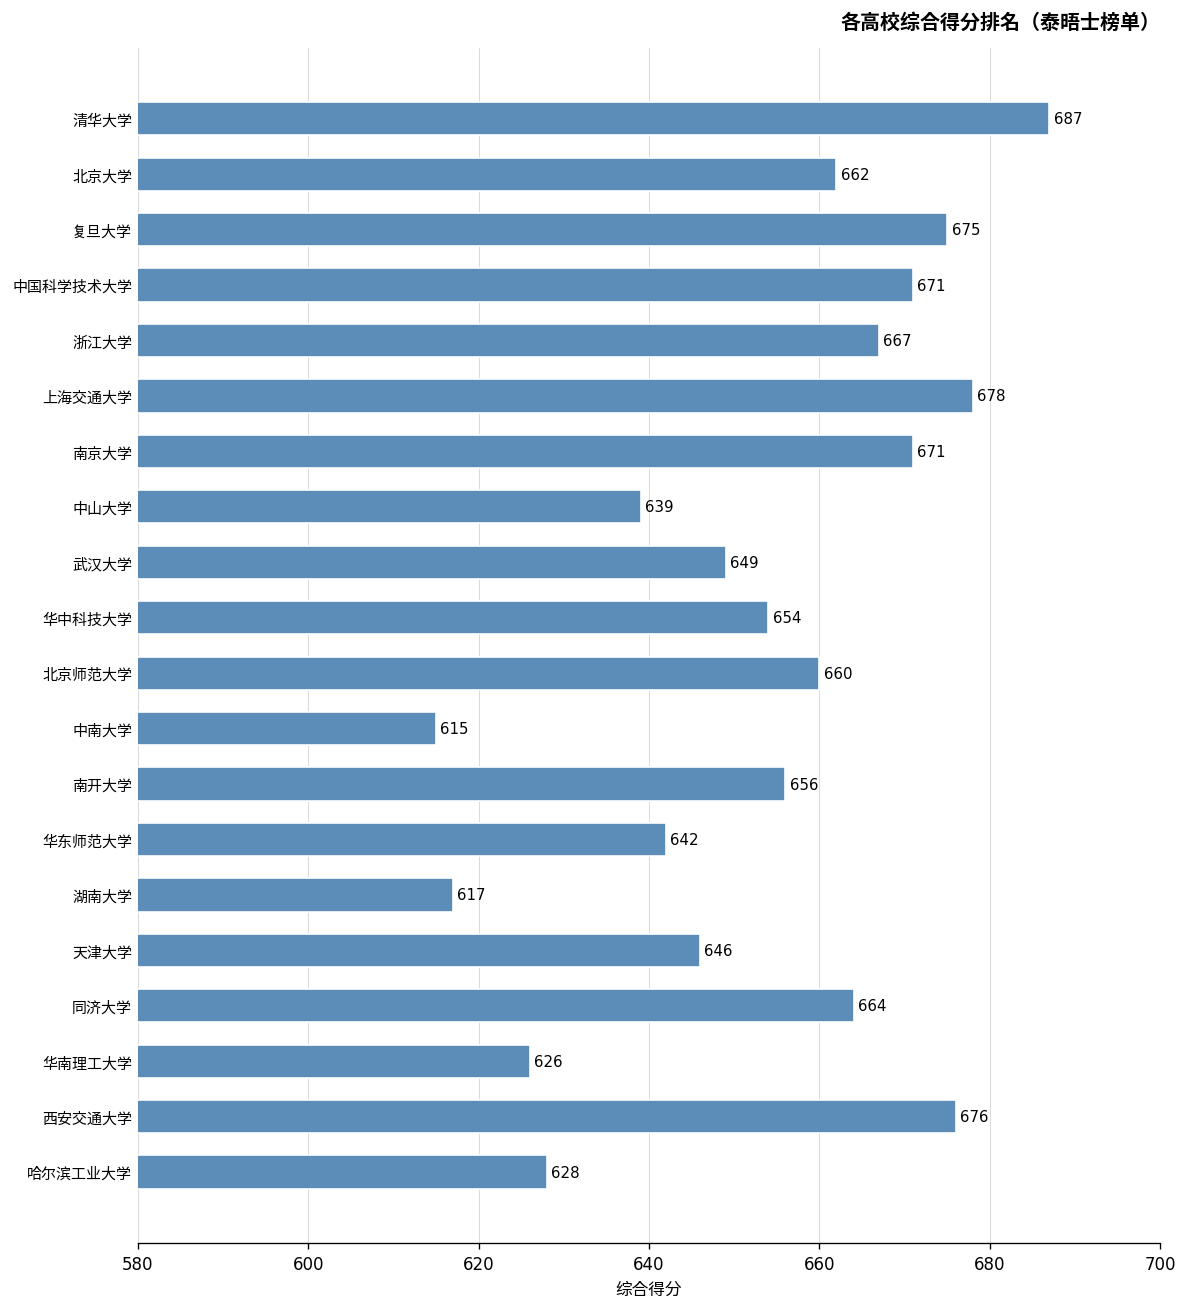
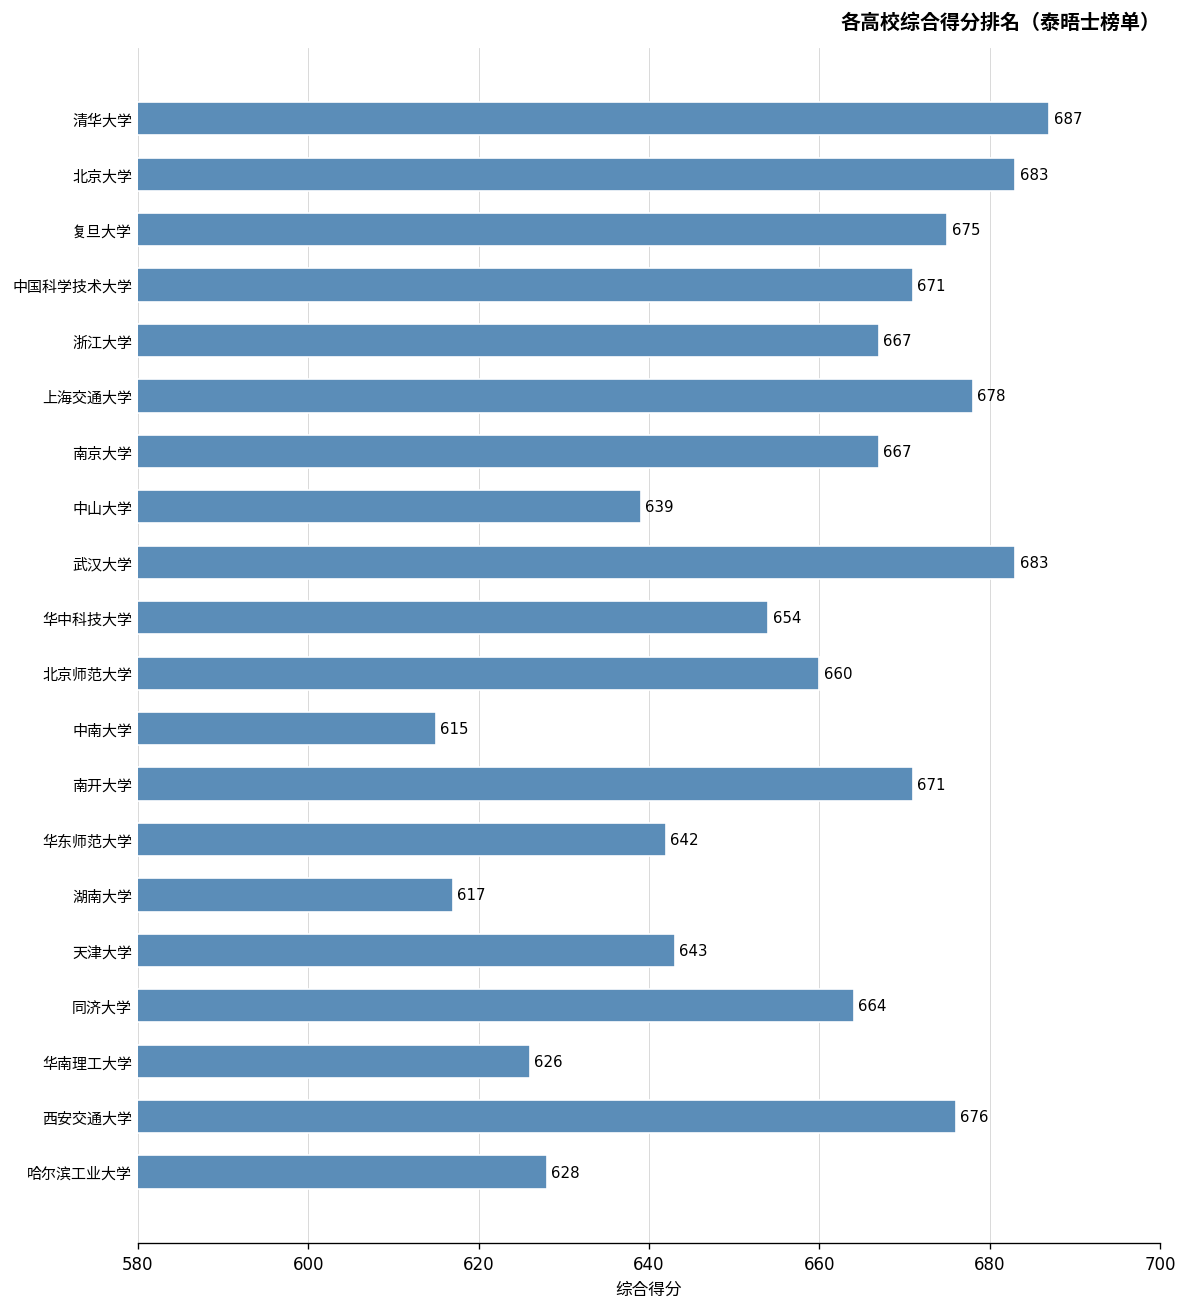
北京大学: 662 -> 683
南京大学: 671 -> 667
武汉大学: 649 -> 683
南开大学: 656 -> 671
天津大学: 646 -> 643
